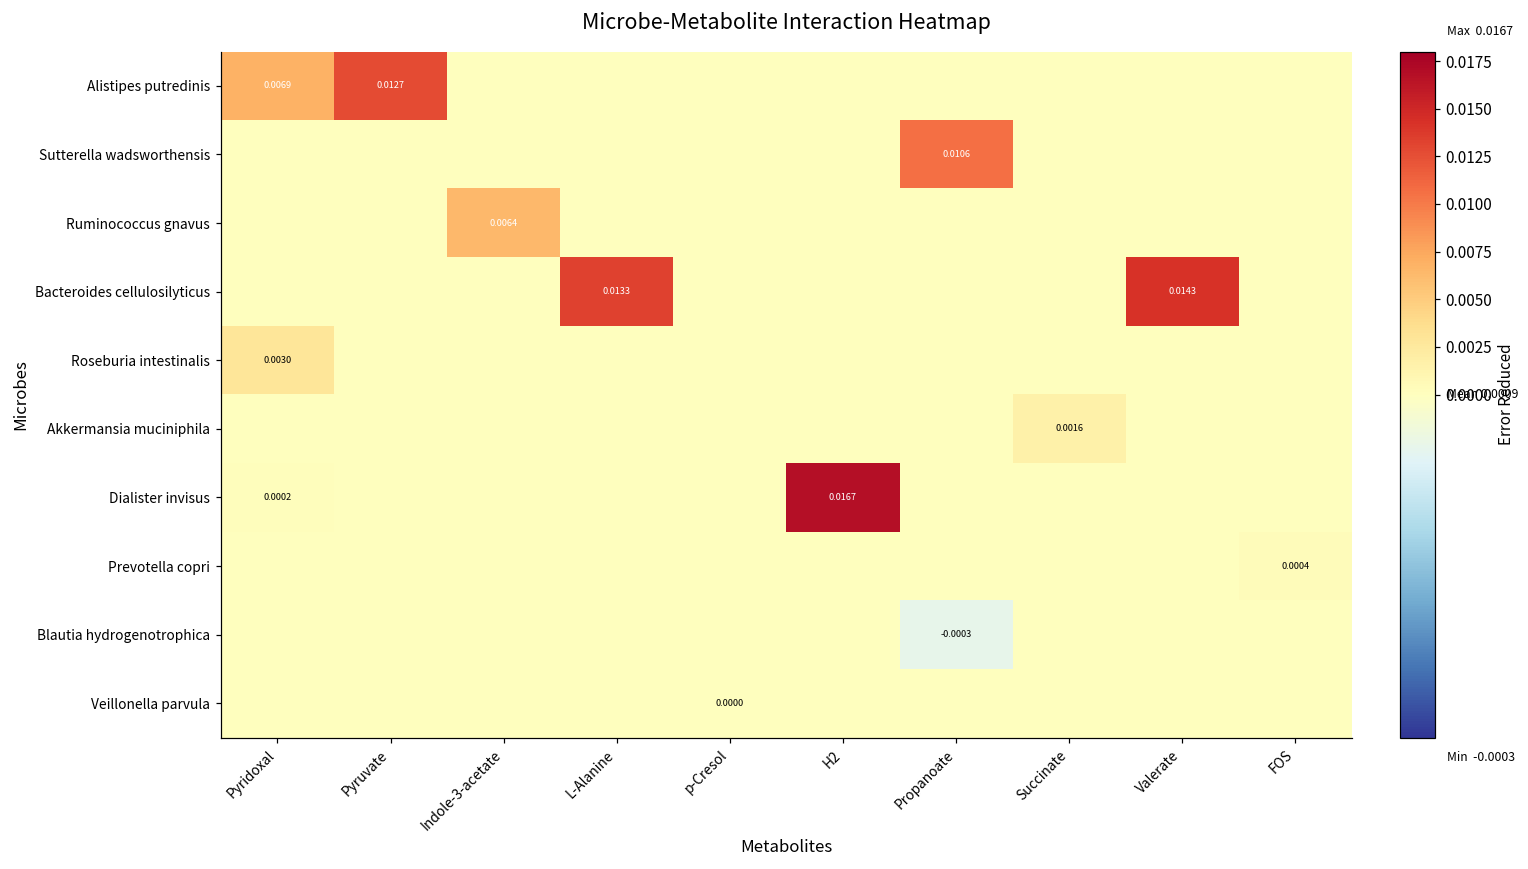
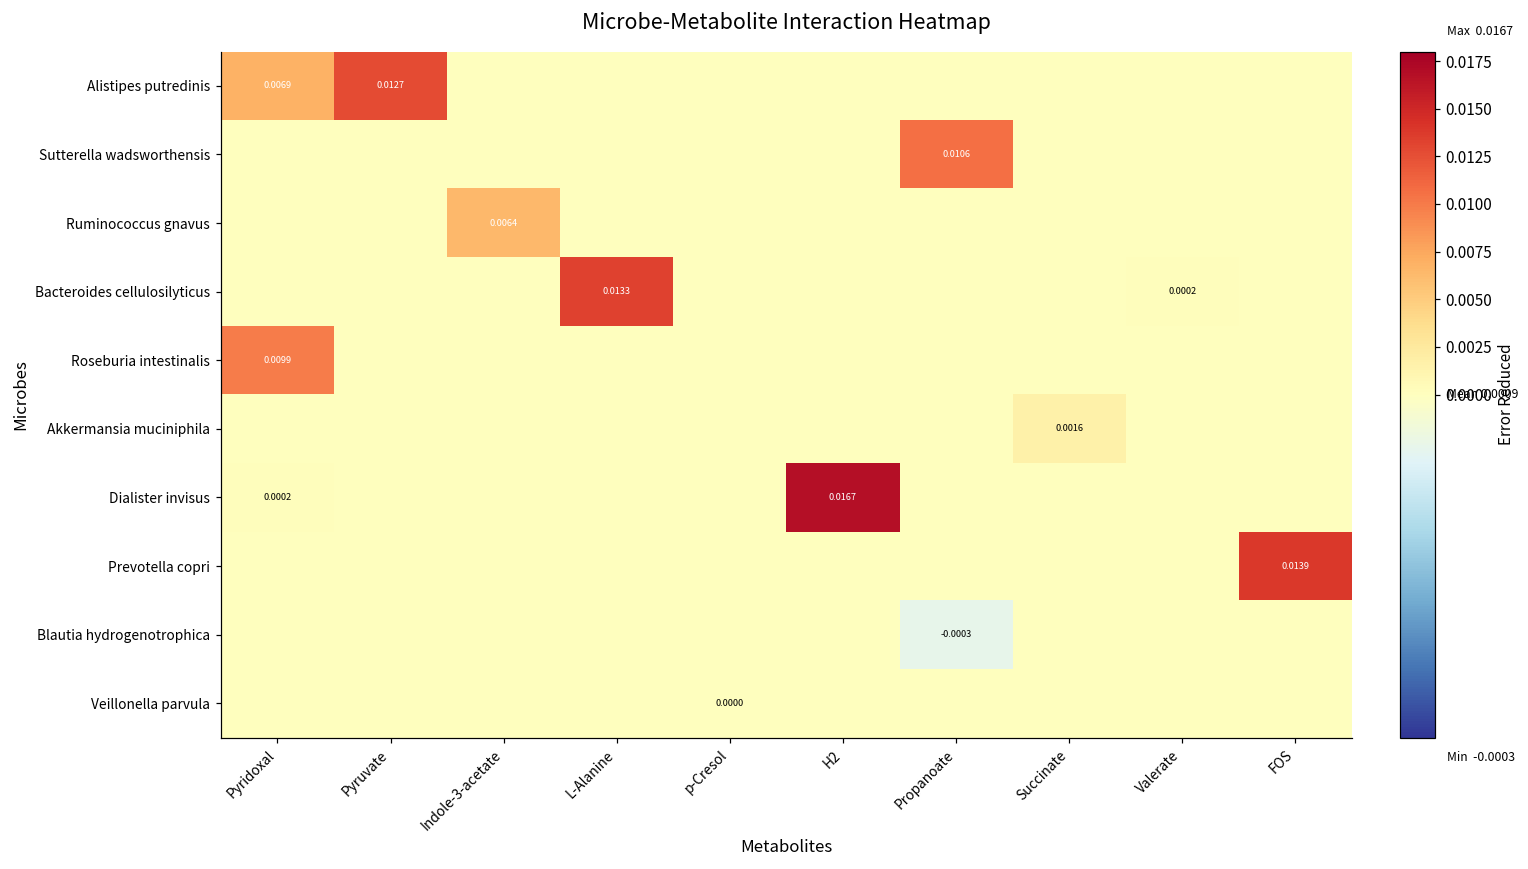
Bacteroides cellulosilyticus, Valerate: 0.0143 -> 0.0002
Roseburia intestinalis, Pyridoxal: 0.0030 -> 0.0099
Prevotella copri, FOS: 0.0004 -> 0.0139
